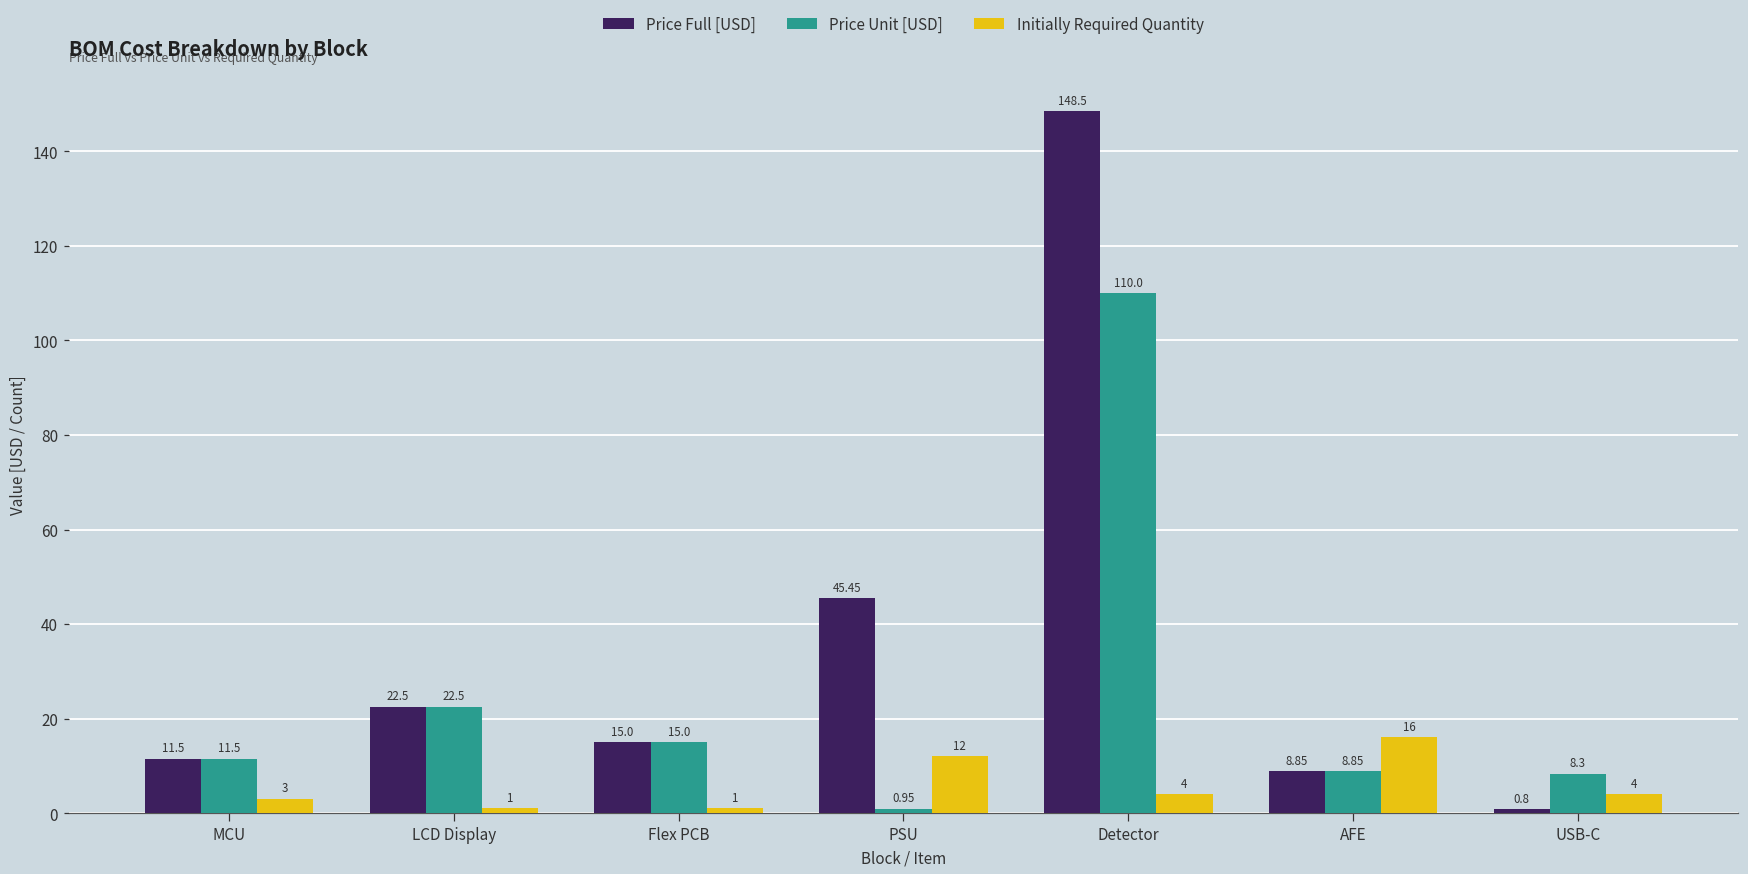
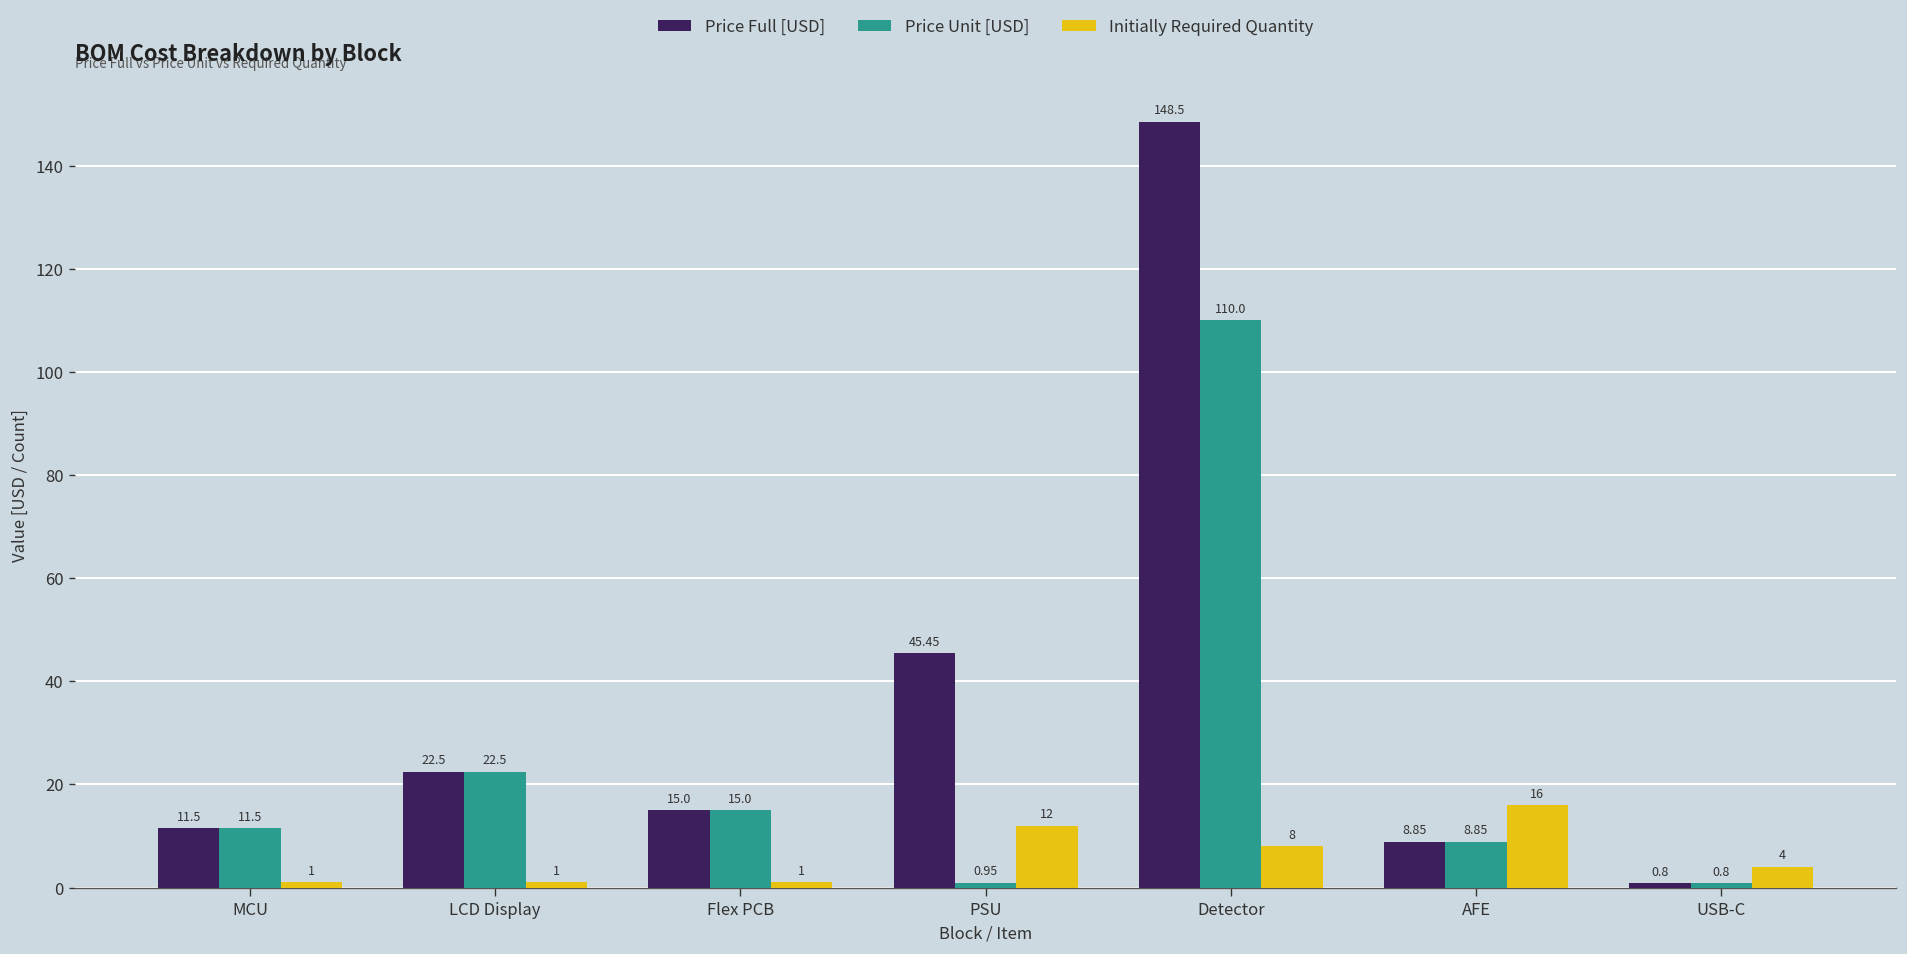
Initially Required Quantity, MCU: 3 -> 1
Initially Required Quantity, Detector: 4 -> 8
Price Unit [USD], USB-C: 8.3 -> 0.8
